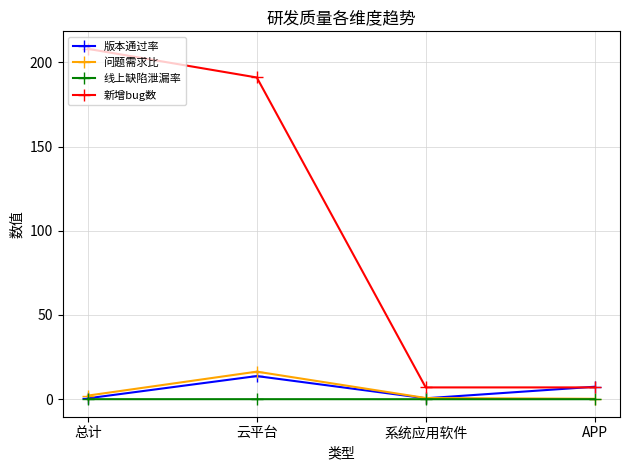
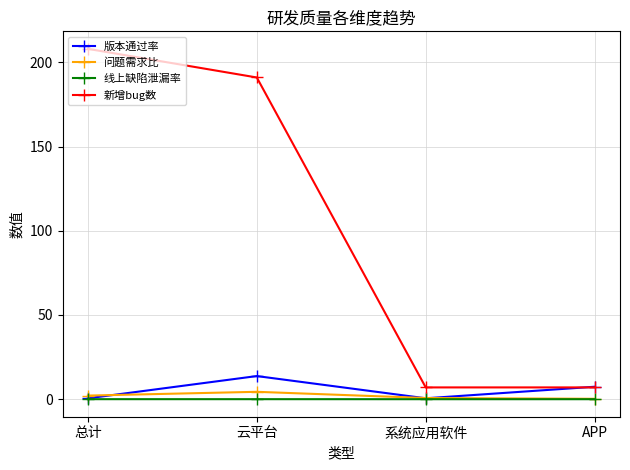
问题需求比, 云平台: 16 -> 4
